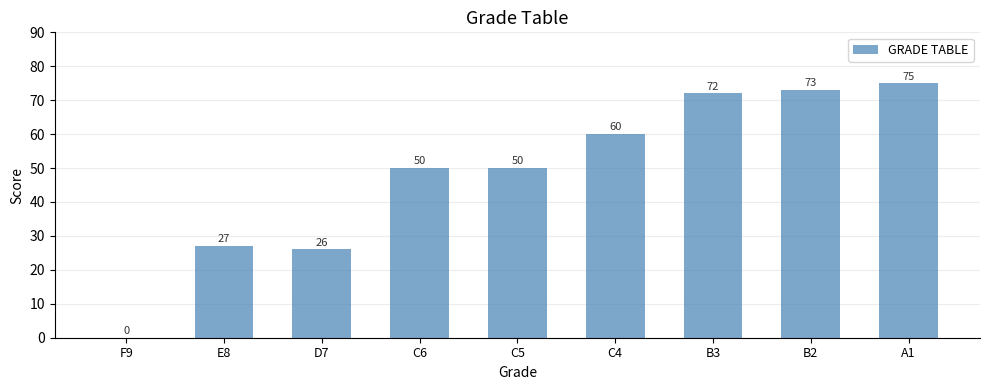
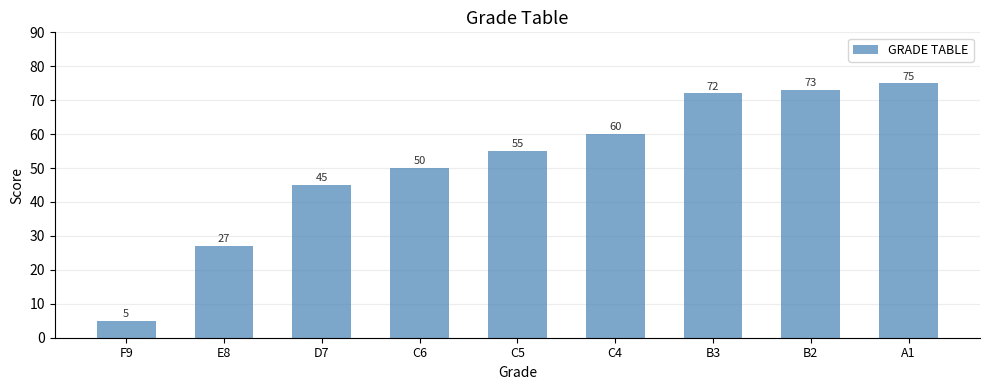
F9: 0 -> 5
D7: 26 -> 45
C5: 50 -> 55
